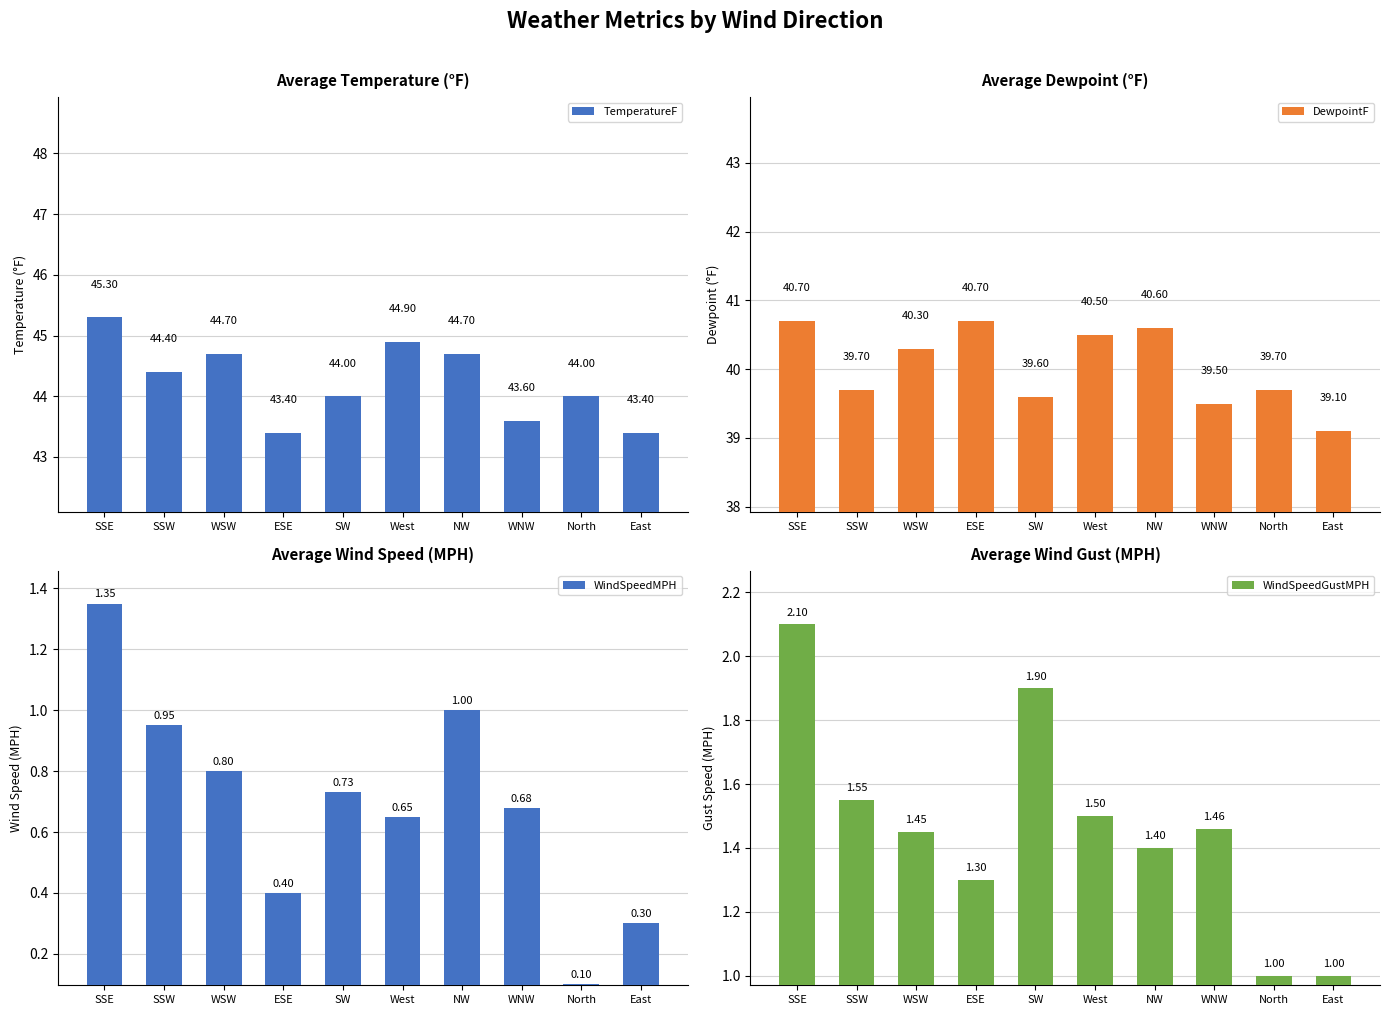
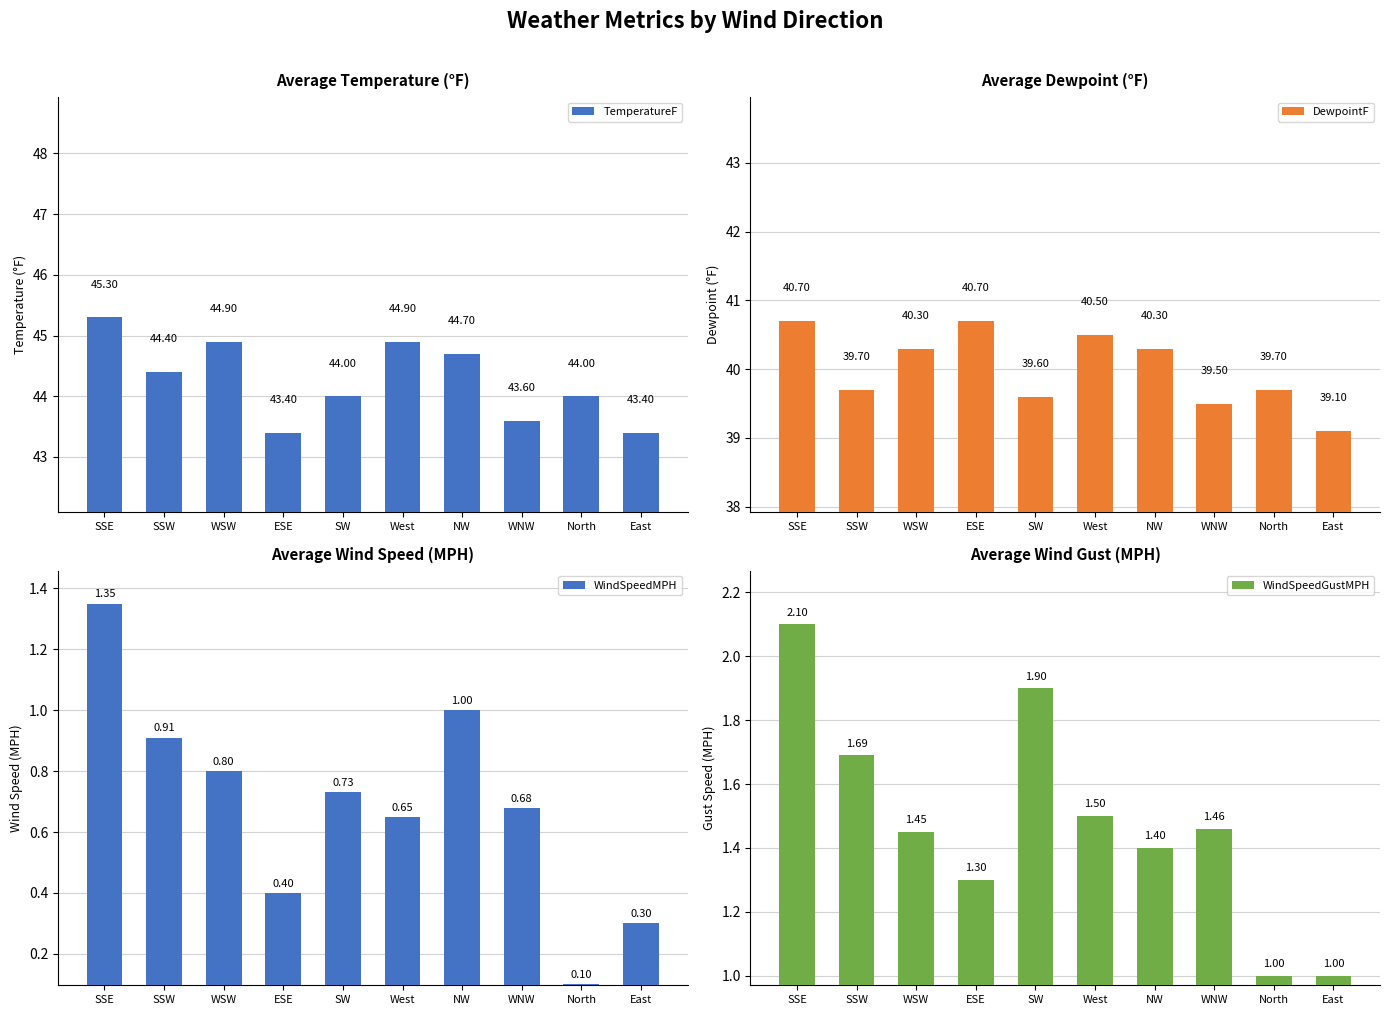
Average Temperature (°F), WSW: 44.70 -> 44.90
Average Dewpoint (°F), NW: 40.60 -> 40.30
Average Wind Speed (MPH), SSW: 0.95 -> 0.91
Average Wind Gust (MPH), SSW: 1.55 -> 1.69
